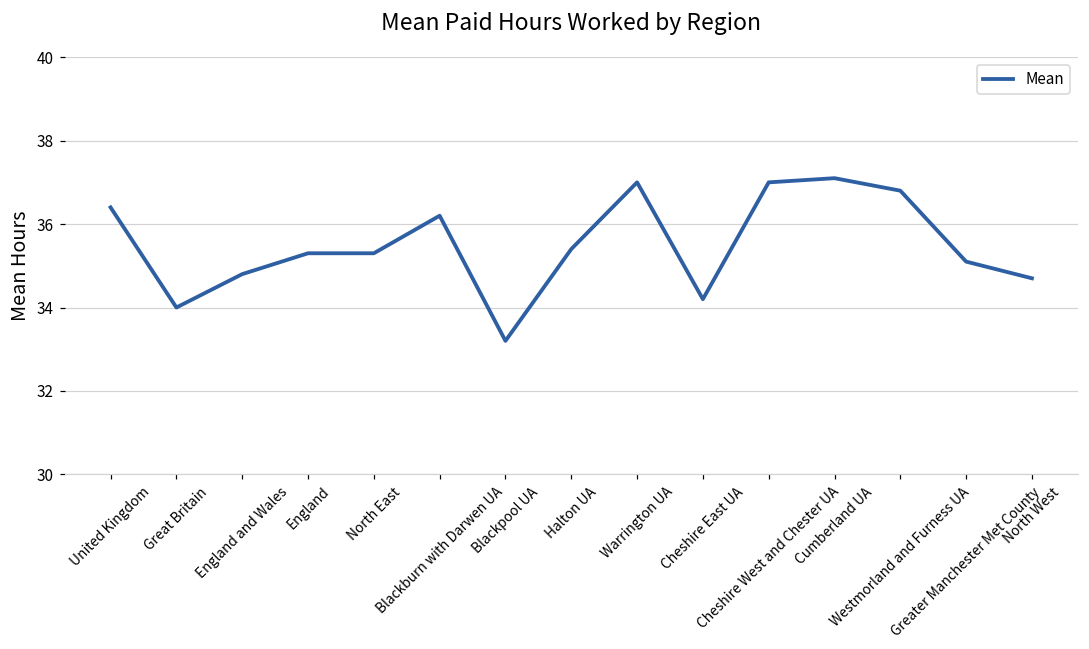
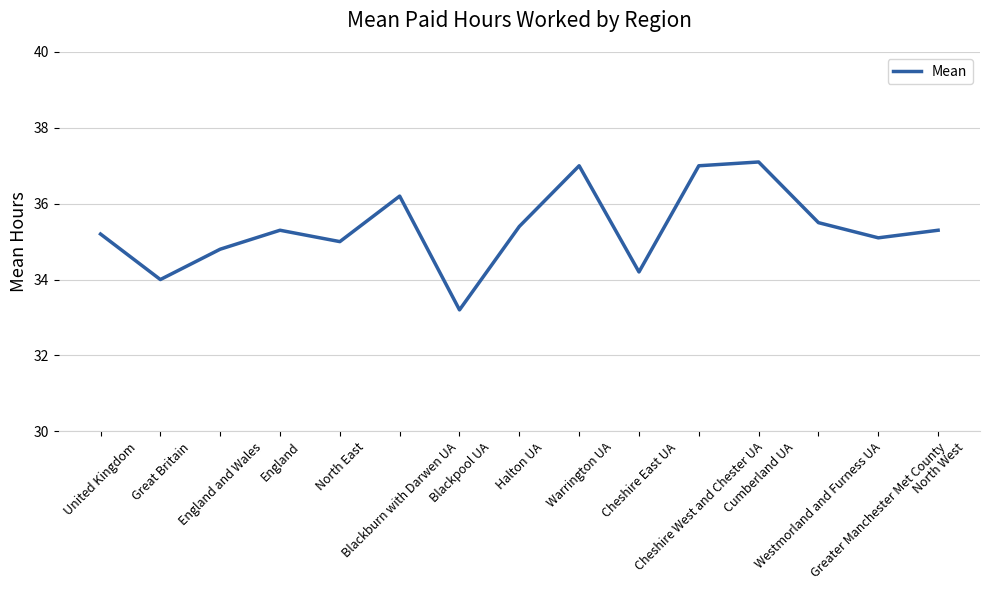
United Kingdom: 36.4 -> 35.2
North East: 35.3 -> 35.0
Westmorland and Furness UA: 36.8 -> 35.5
North West: 34.7 -> 35.3
